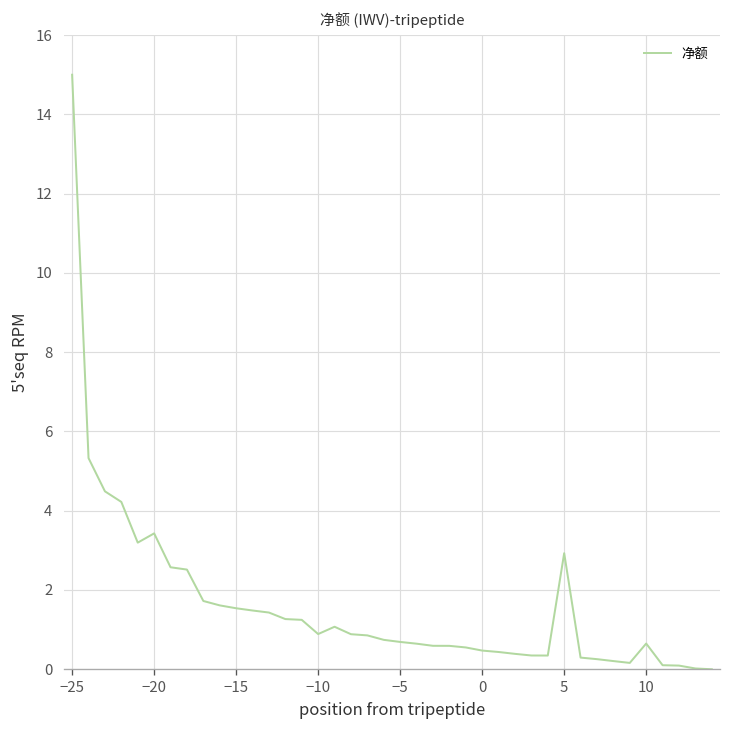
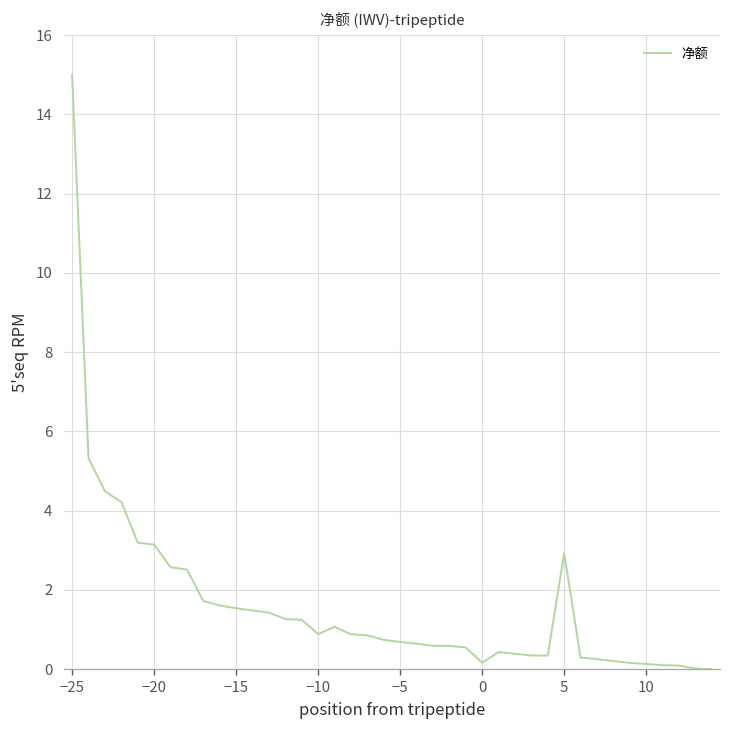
−20: 3.4 -> 3.1
0: 0.5 -> 0.2
10: 0.6 -> 0.1
